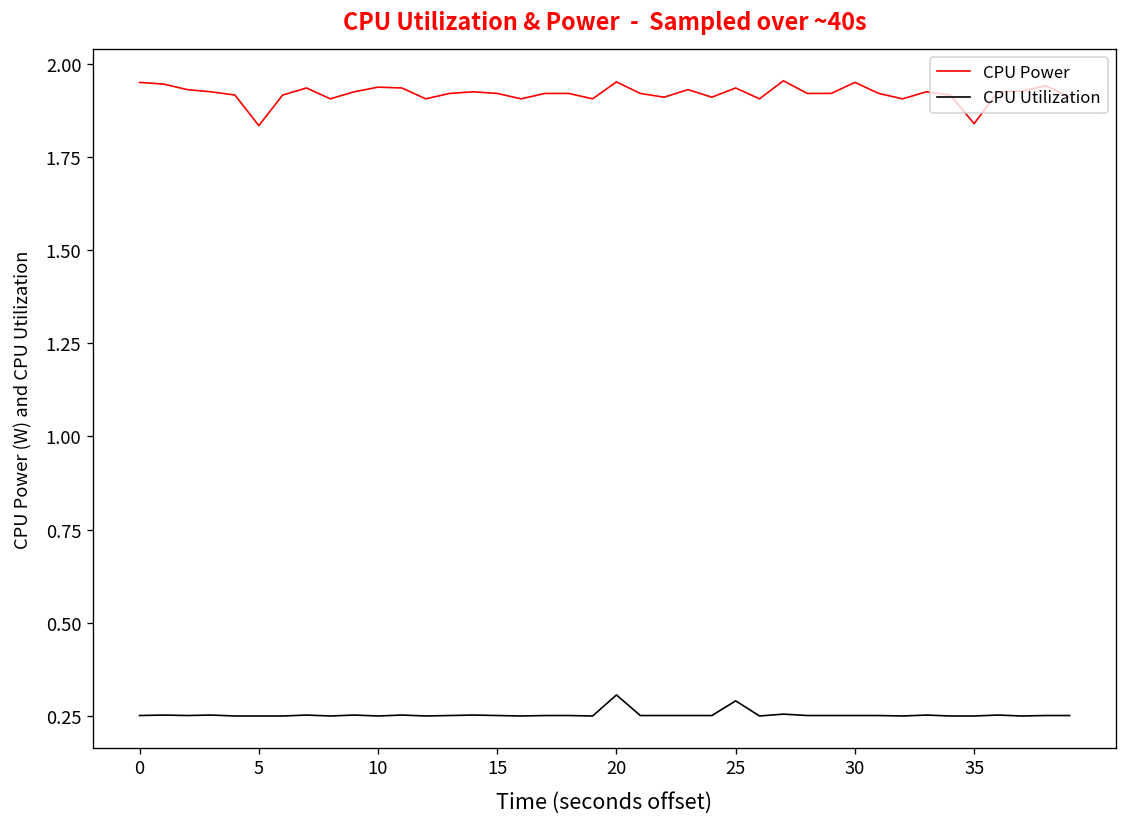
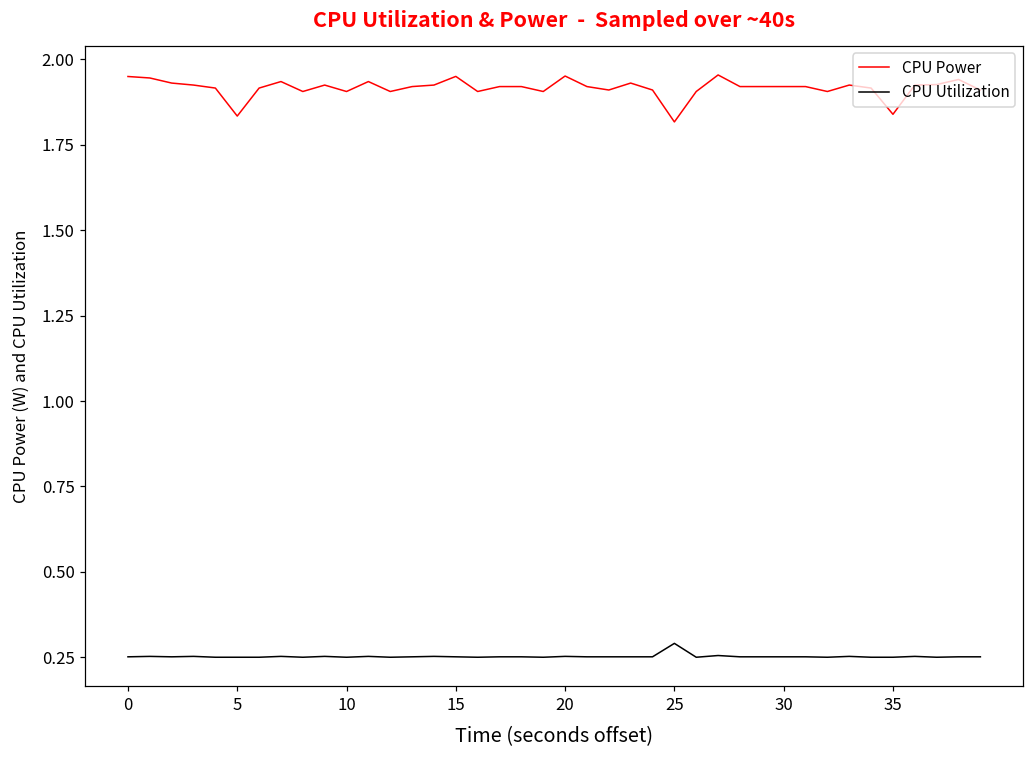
CPU Power, 10: 1.94 -> 1.91
CPU Power, 15: 1.92 -> 1.95
CPU Utilization, 20: 0.31 -> 0.25
CPU Power, 25: 1.94 -> 1.82
CPU Power, 30: 1.95 -> 1.92
